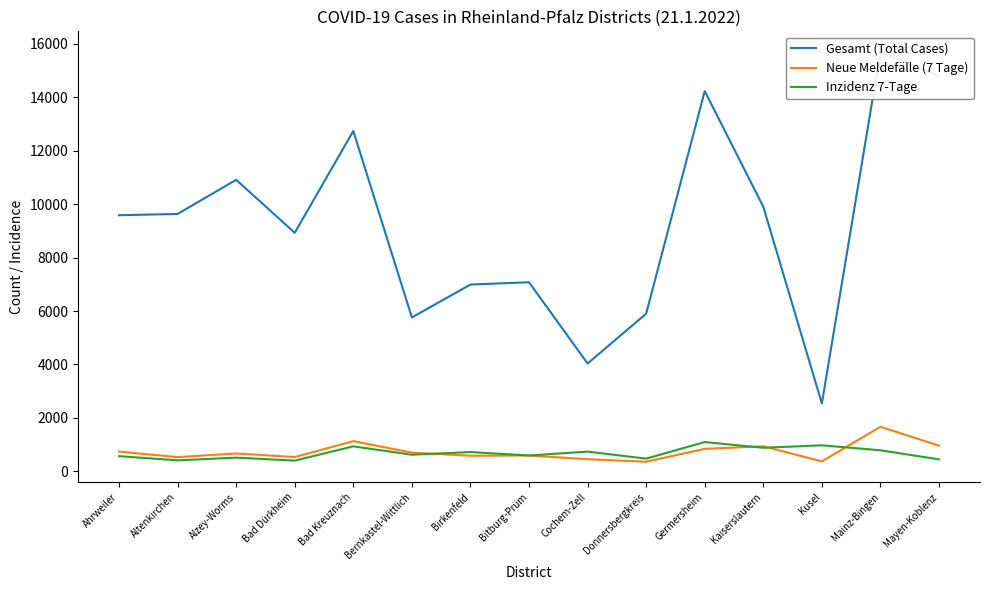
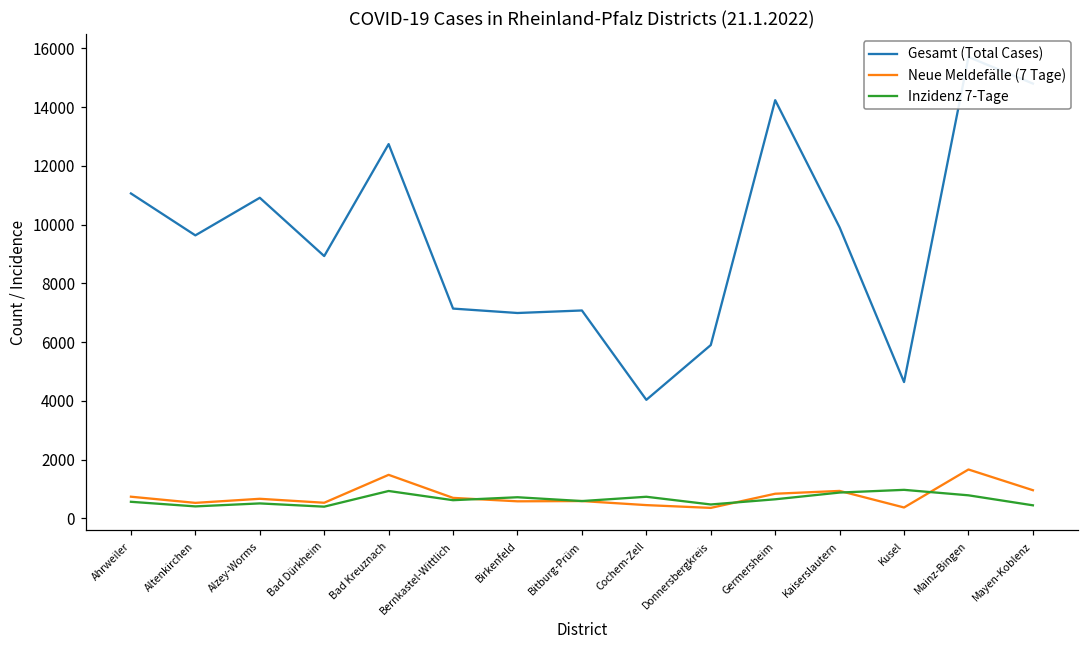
Gesamt (Total Cases), Ahrweiler: 9600 -> 11100
Neue Meldefälle (7 Tage), Bad Kreuznach: 1100 -> 1500
Gesamt (Total Cases), Bernkastel-Wittlich: 5800 -> 7100
Inzidenz 7-Tage, Germersheim: 1100 -> 700
Gesamt (Total Cases), Kusel: 2500 -> 4600
